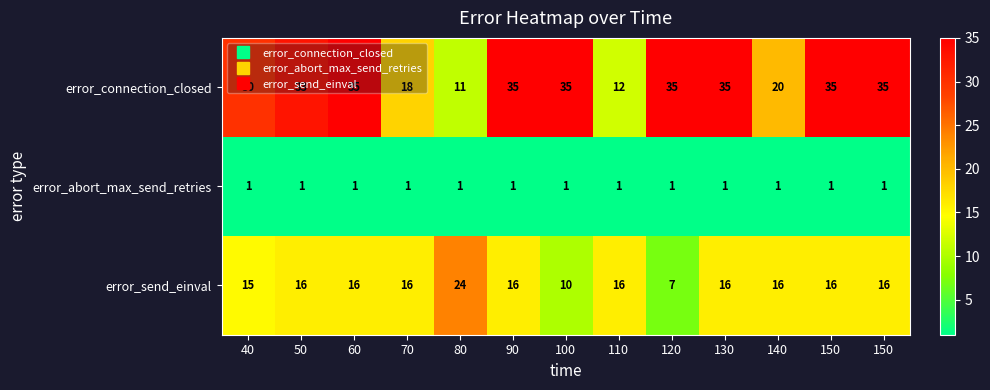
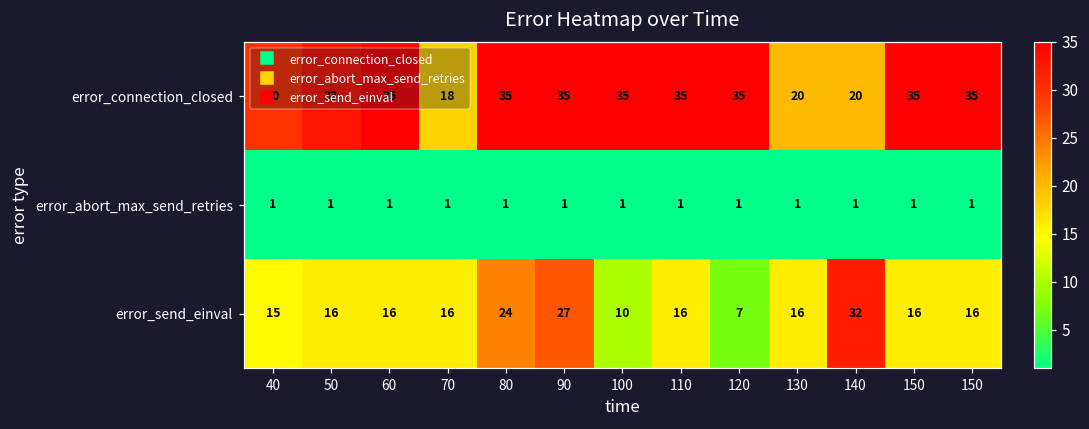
error_connection_closed, 80: 11 -> 35
error_connection_closed, 110: 12 -> 35
error_connection_closed, 130: 35 -> 20
error_send_einval, 90: 16 -> 27
error_send_einval, 140: 16 -> 32
